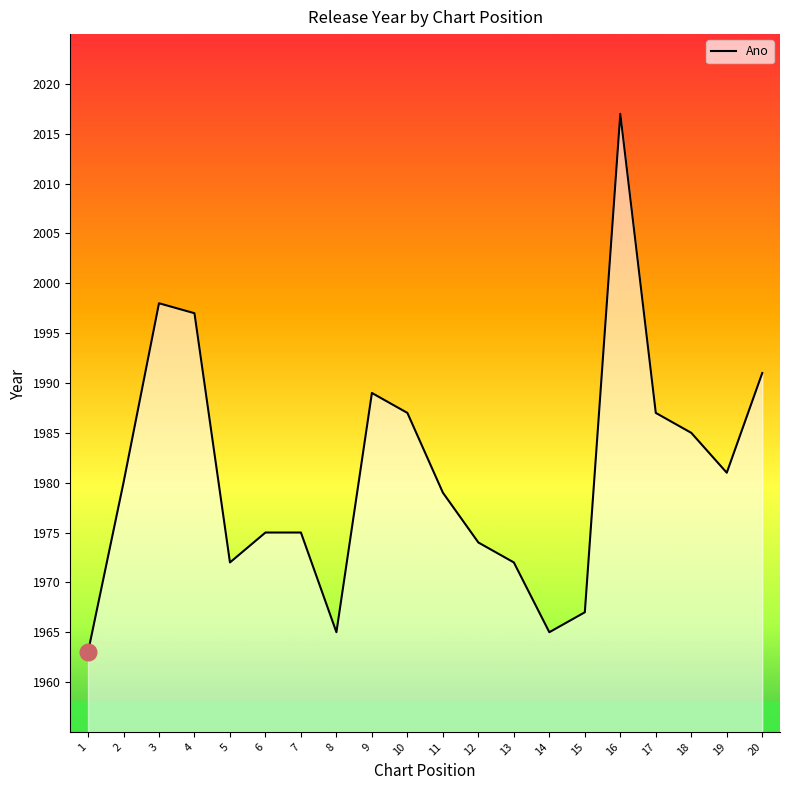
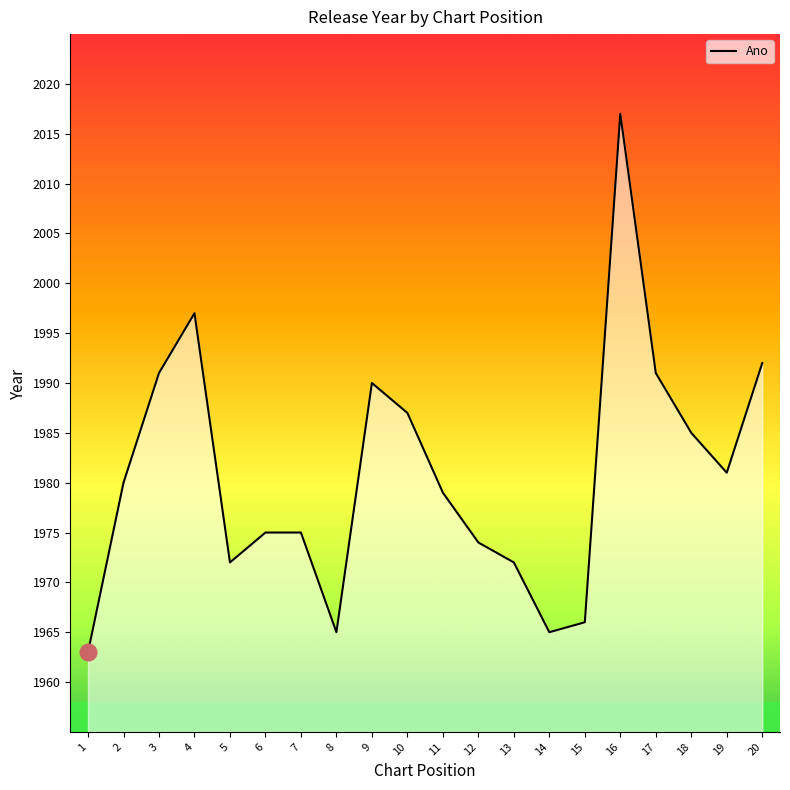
Ano, 3: 1998 -> 1991
Ano, 9: 1989 -> 1990
Ano, 15: 1967 -> 1966
Ano, 17: 1987 -> 1991
Ano, 20: 1991 -> 1992
